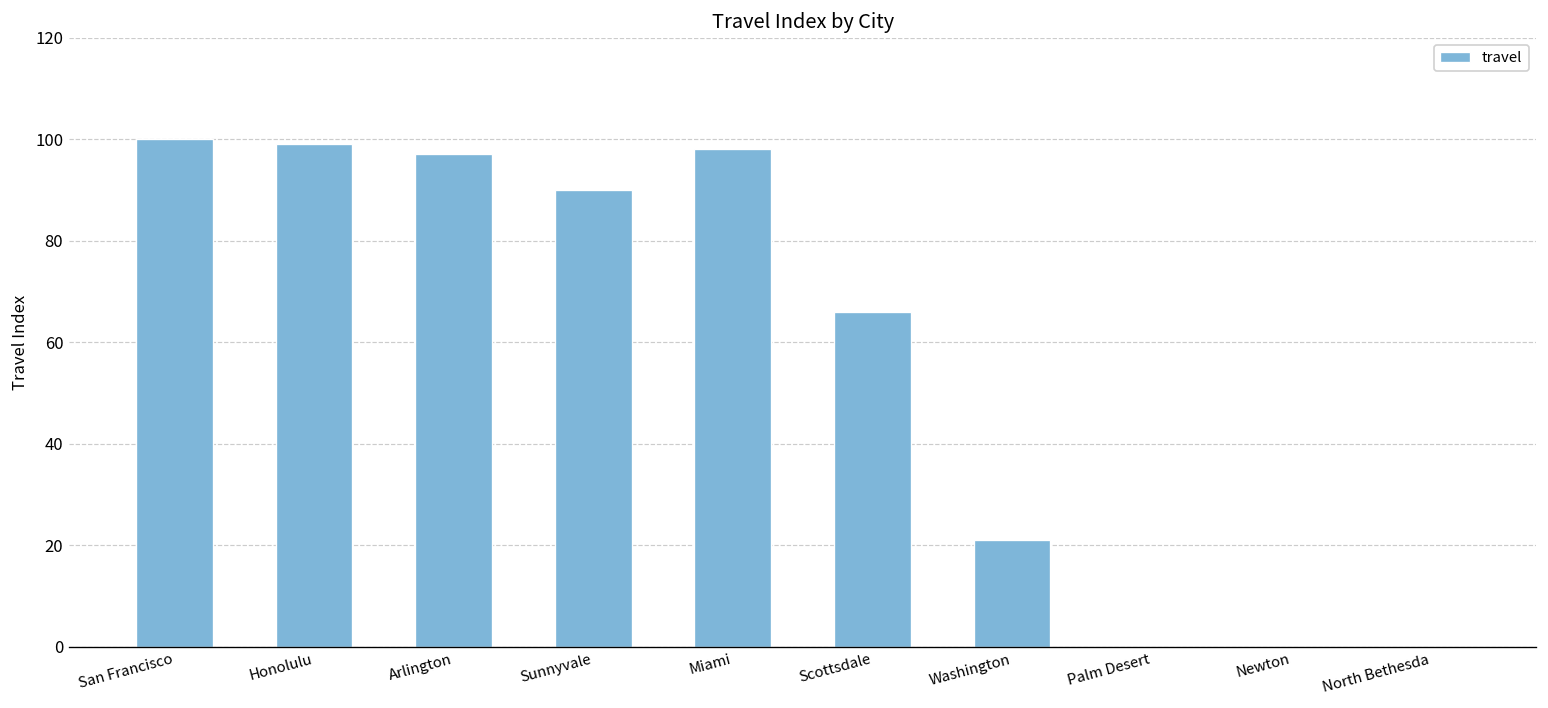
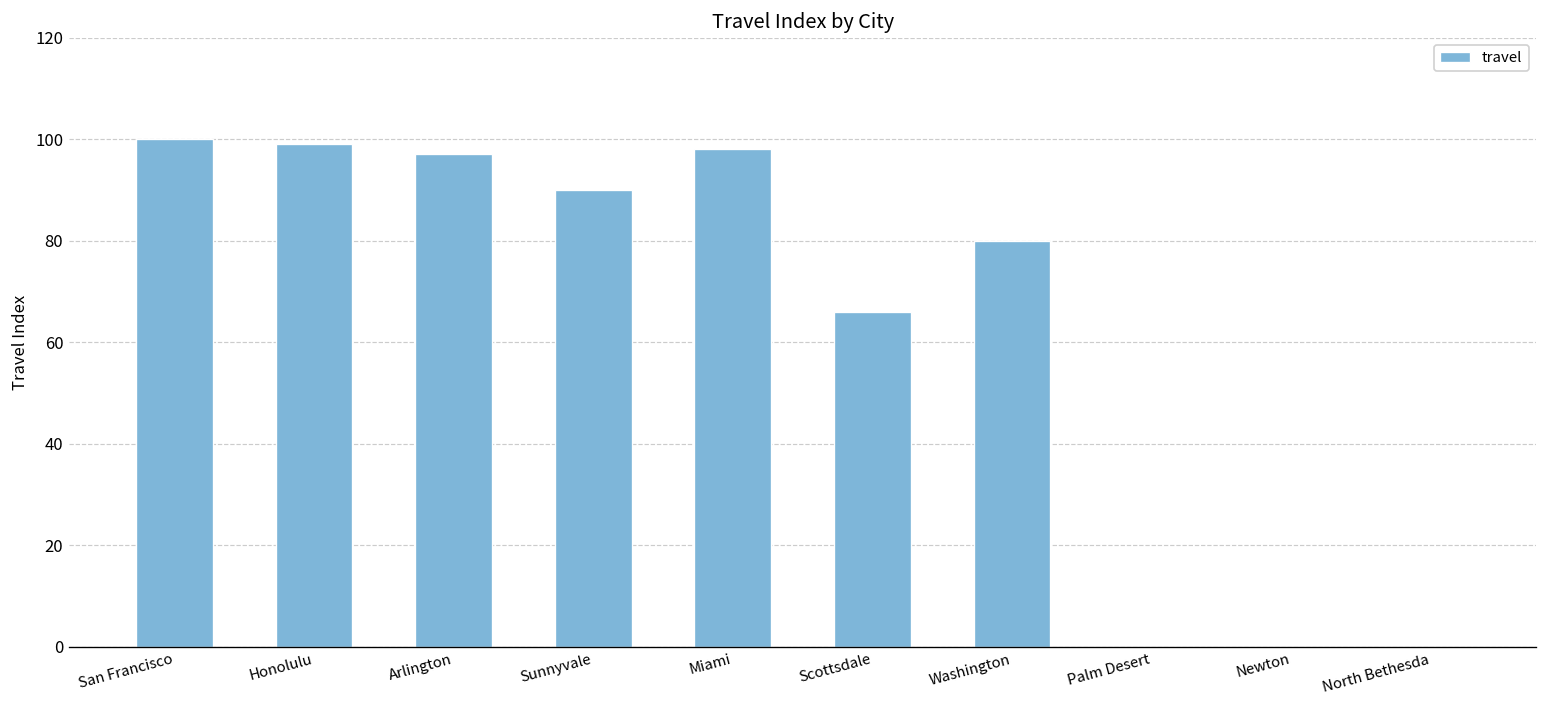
Washington: 21 -> 80
